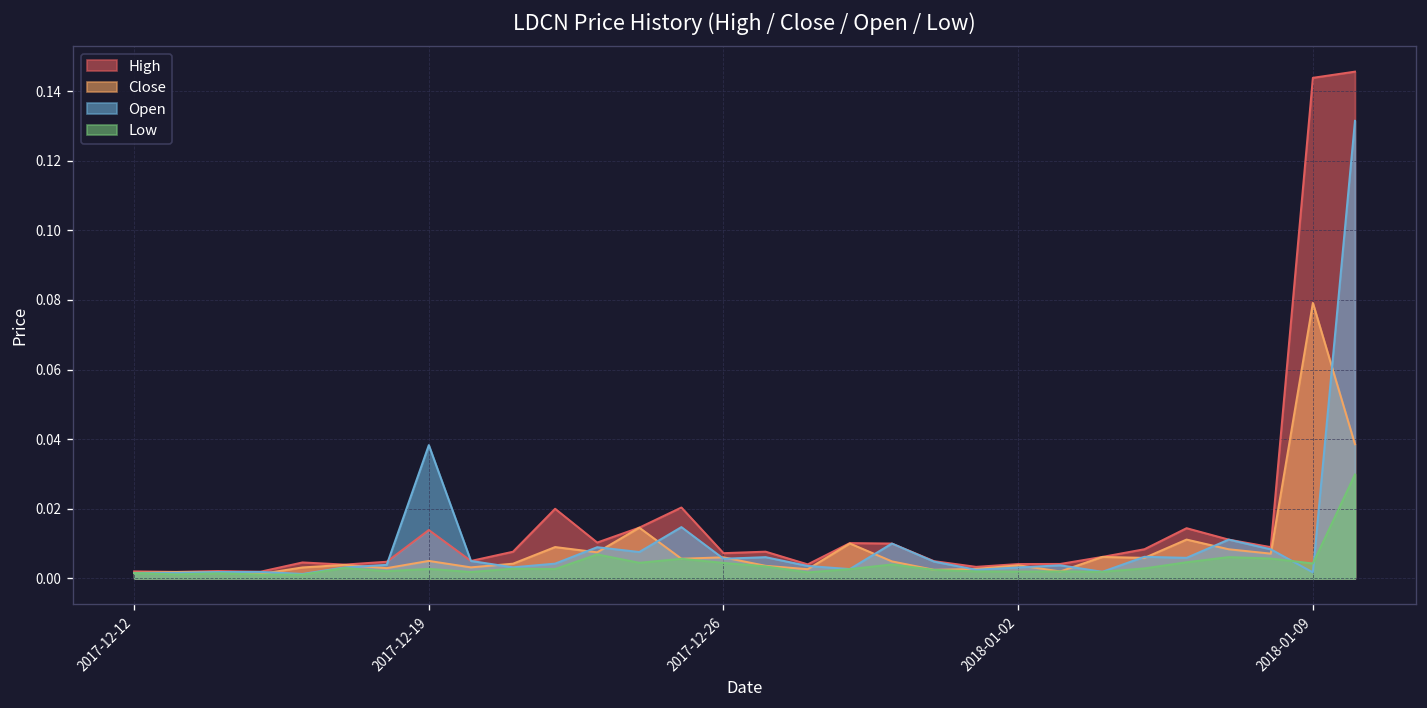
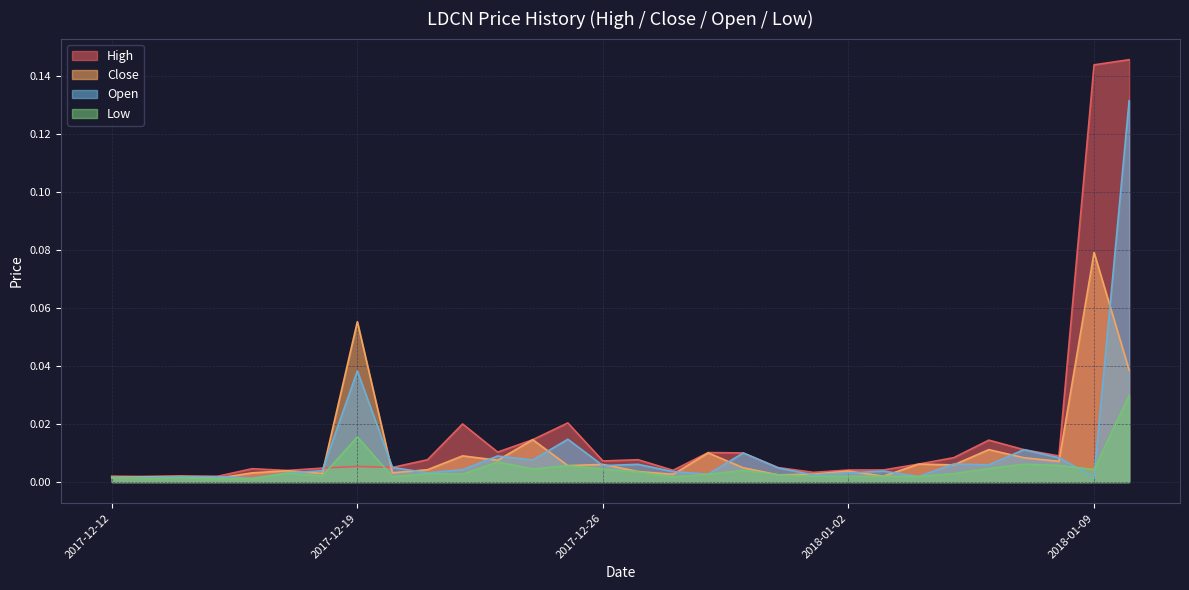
High, 2017-12-19: 0.014 -> 0.005
Close, 2017-12-19: 0.005 -> 0.055
Low, 2017-12-19: 0.003 -> 0.016
